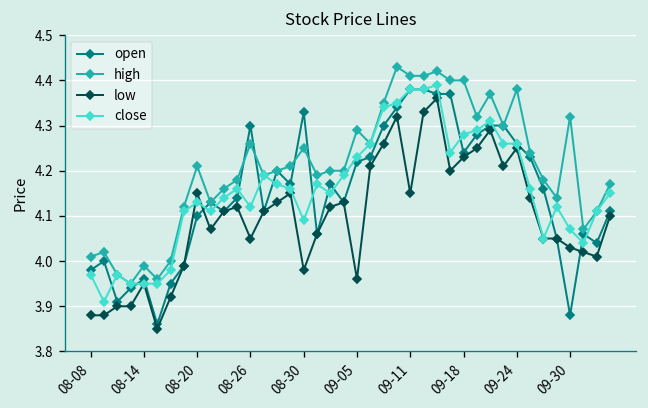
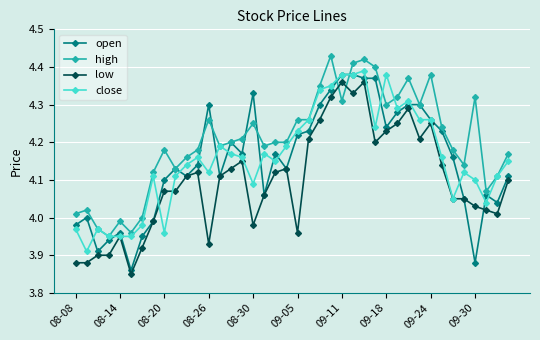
high, 08-20: 4.21 -> 4.18
low, 08-20: 4.15 -> 4.07
close, 08-20: 4.13 -> 3.96
low, 08-26: 4.05 -> 3.93
high, 09-05: 4.29 -> 4.26
high, 09-11: 4.41 -> 4.31
low, 09-11: 4.15 -> 4.36
high, 09-18: 4.4 -> 4.3
close, 09-18: 4.28 -> 4.38
close, 09-30: 4.07 -> 4.10
